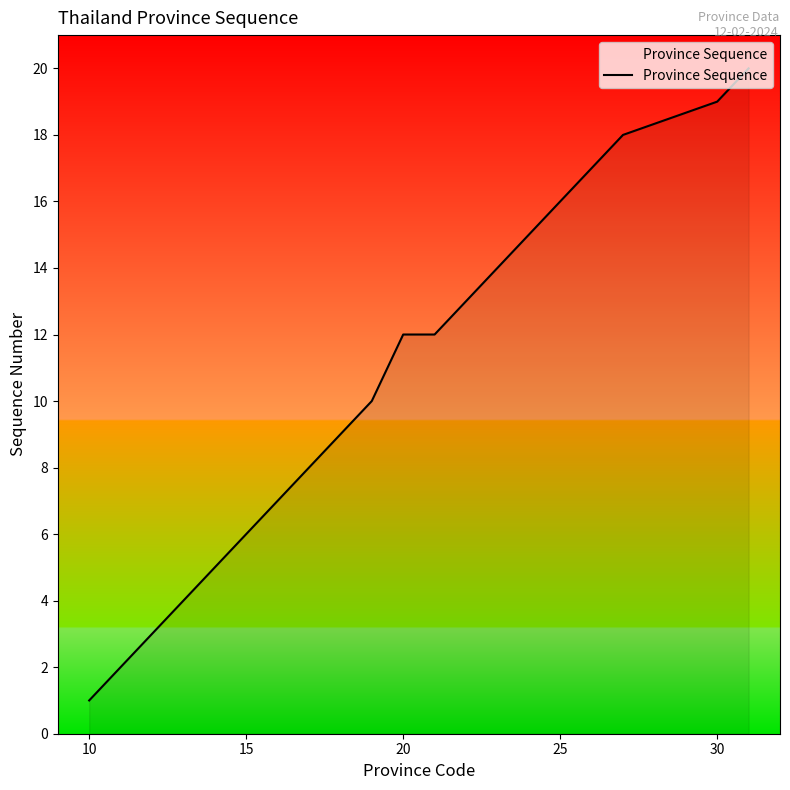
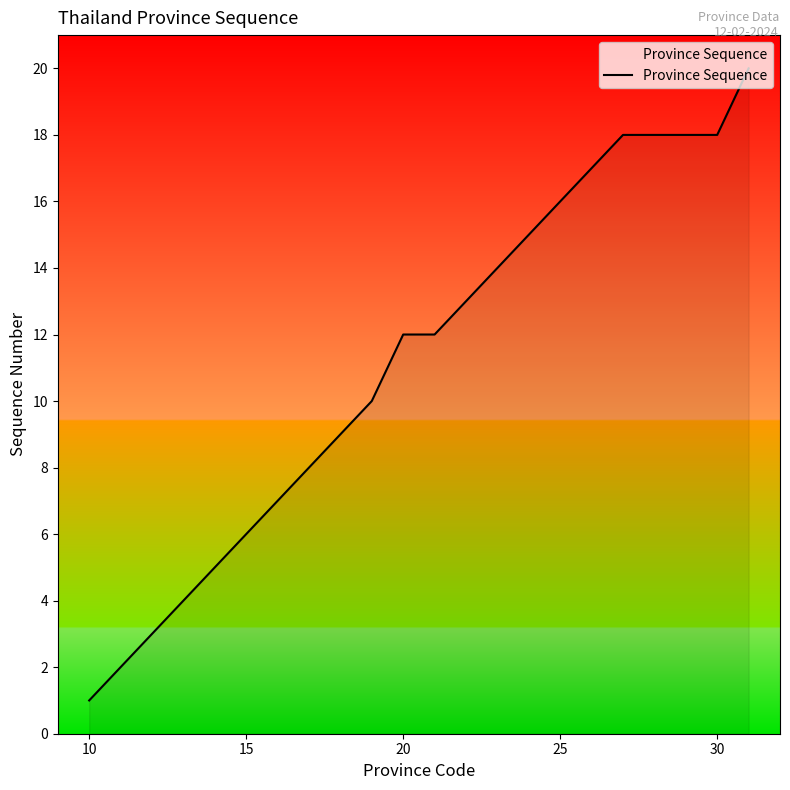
30: 19 -> 18
